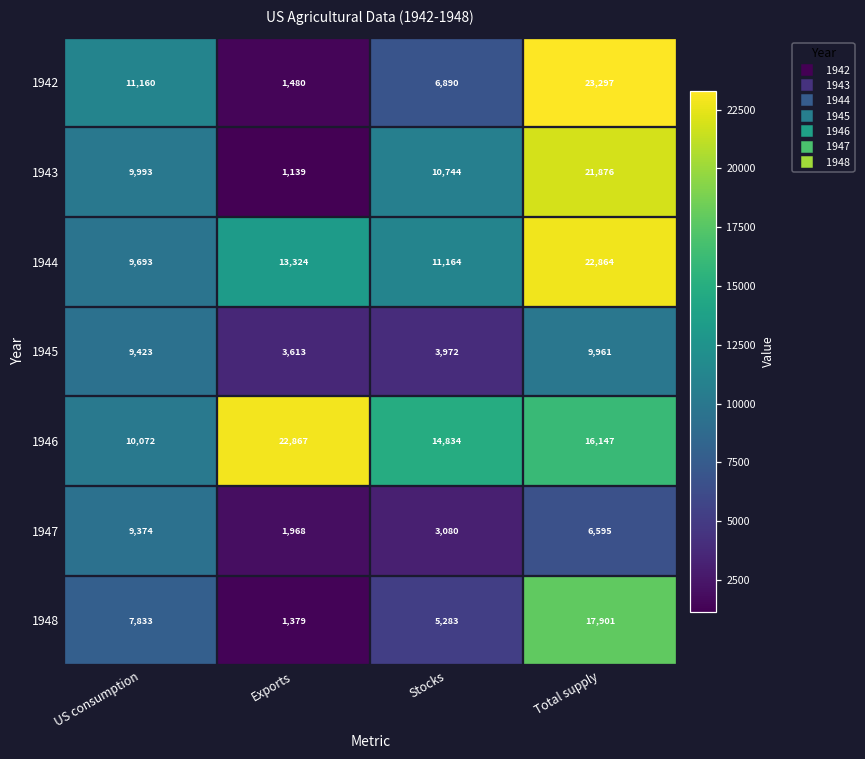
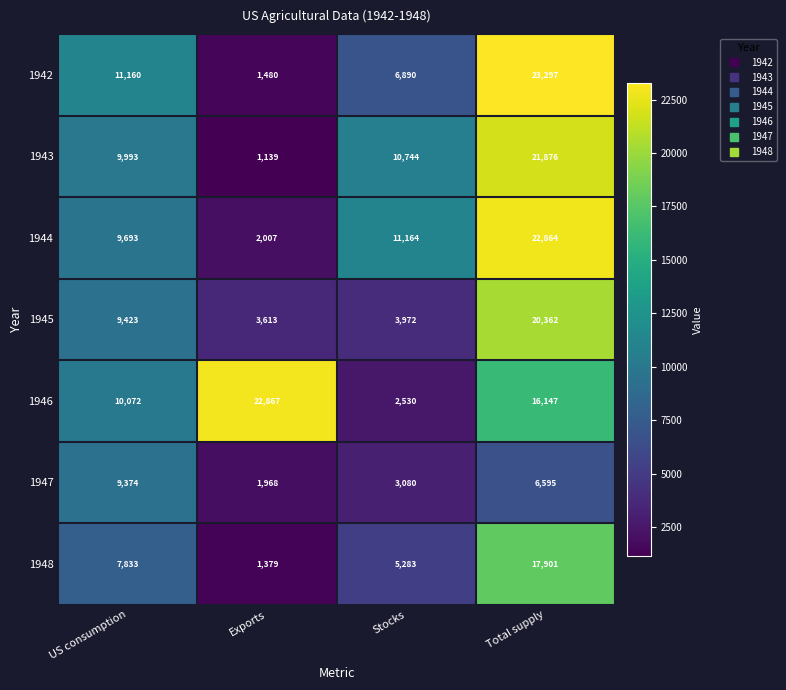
1944, Exports: 13,324 -> 2,007
1945, Total supply: 9,961 -> 20,362
1946, Stocks: 14,834 -> 2,530
